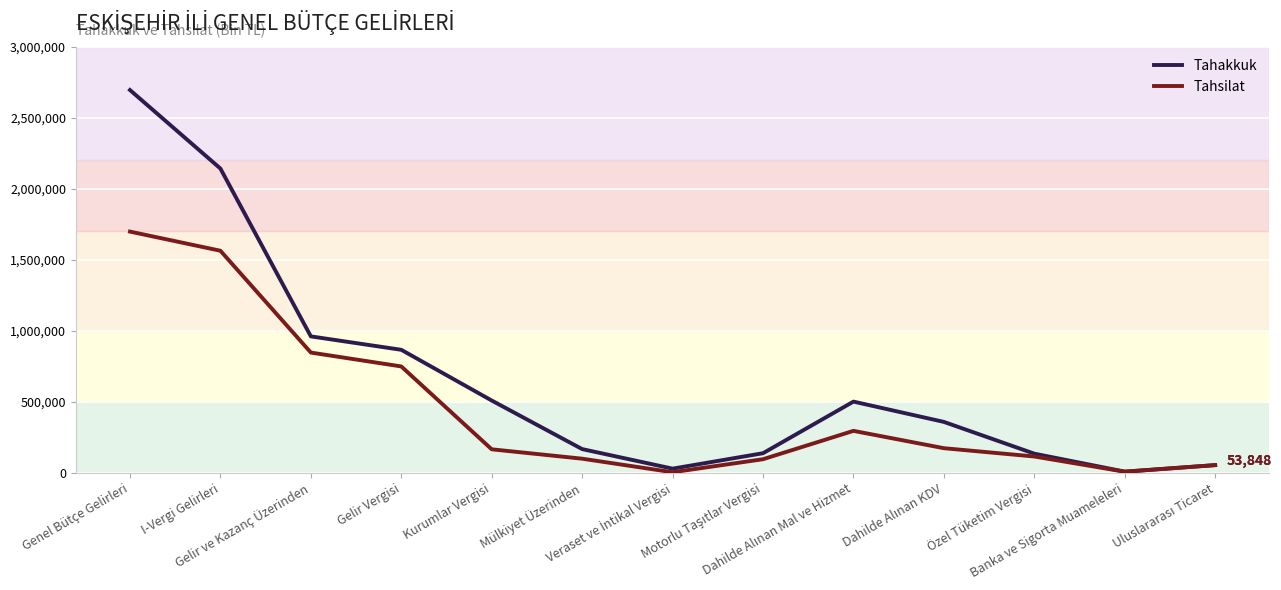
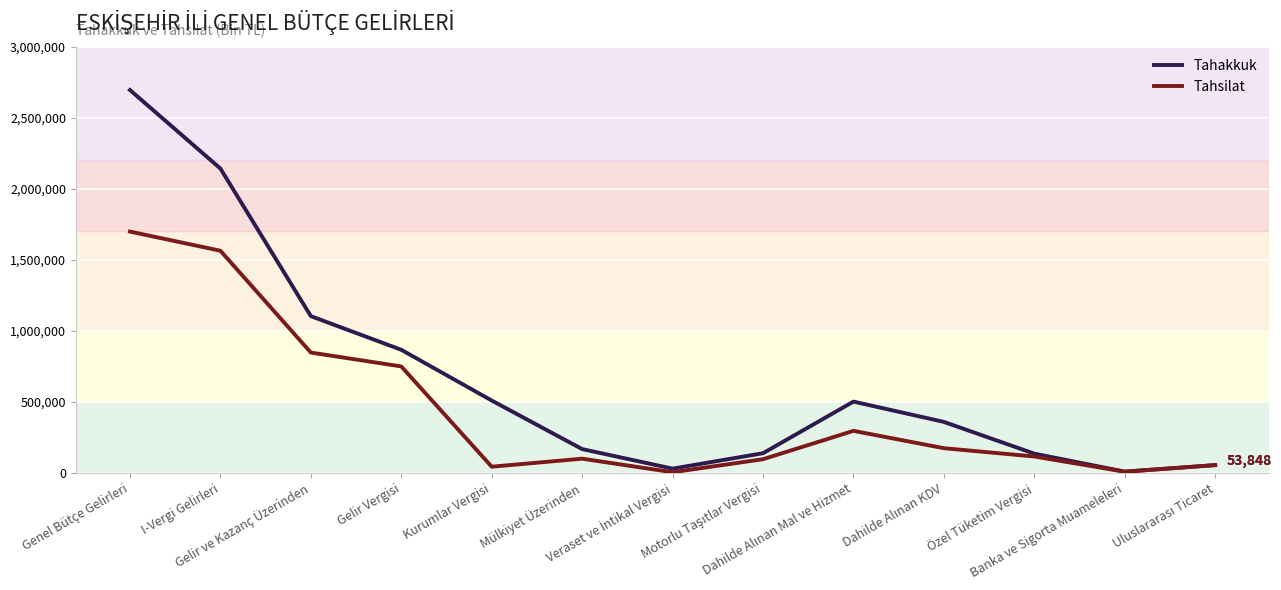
Tahakkuk, Gelir ve Kazanç Üzerinden: 960,000 -> 1,100,000
Tahsilat, Kurumlar Vergisi: 170,000 -> 40,000
